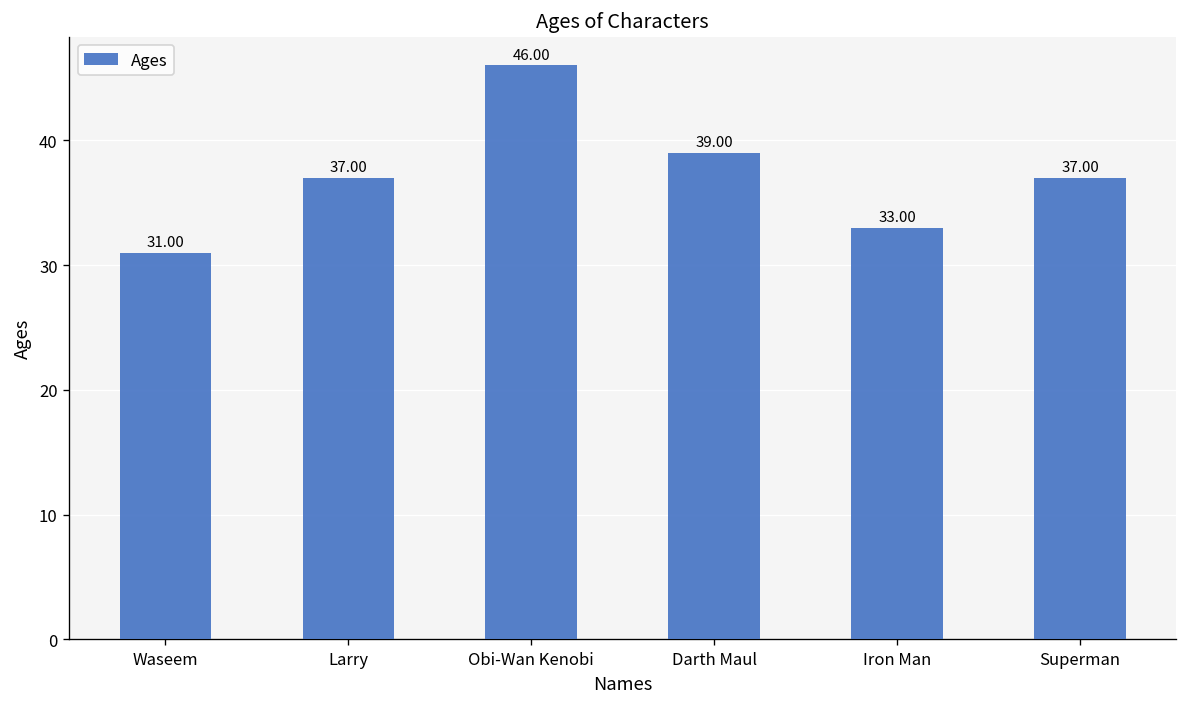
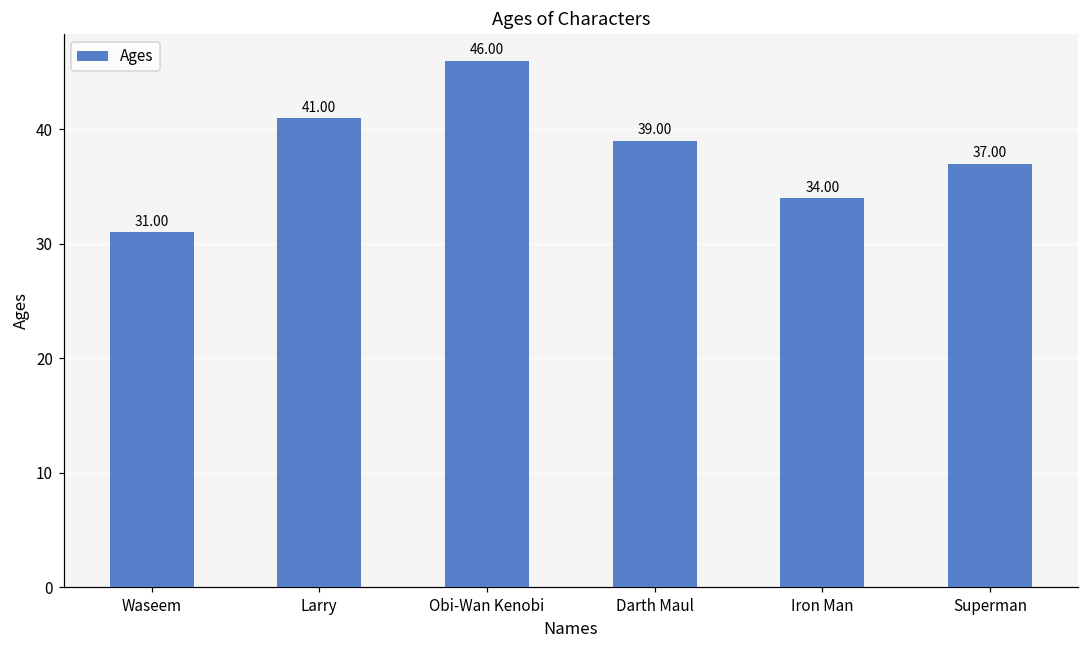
Larry: 37.00 -> 41.00
Iron Man: 33.00 -> 34.00
